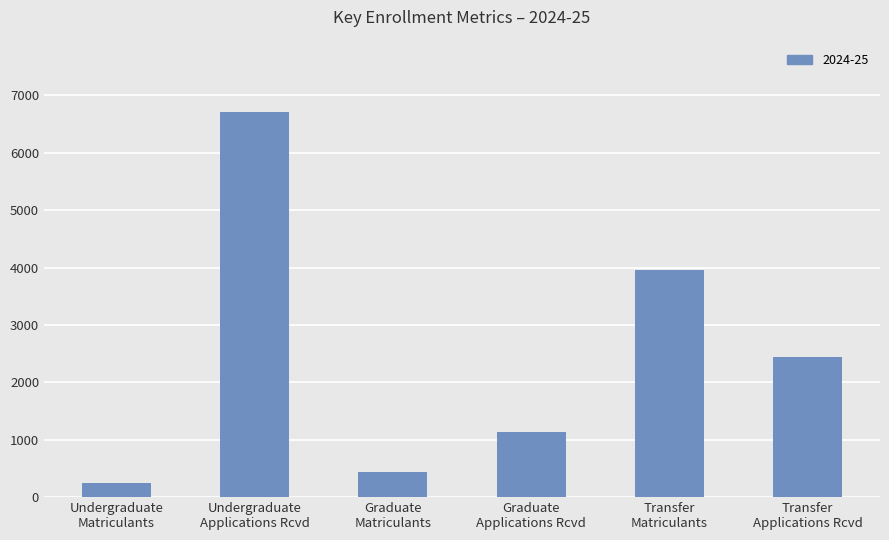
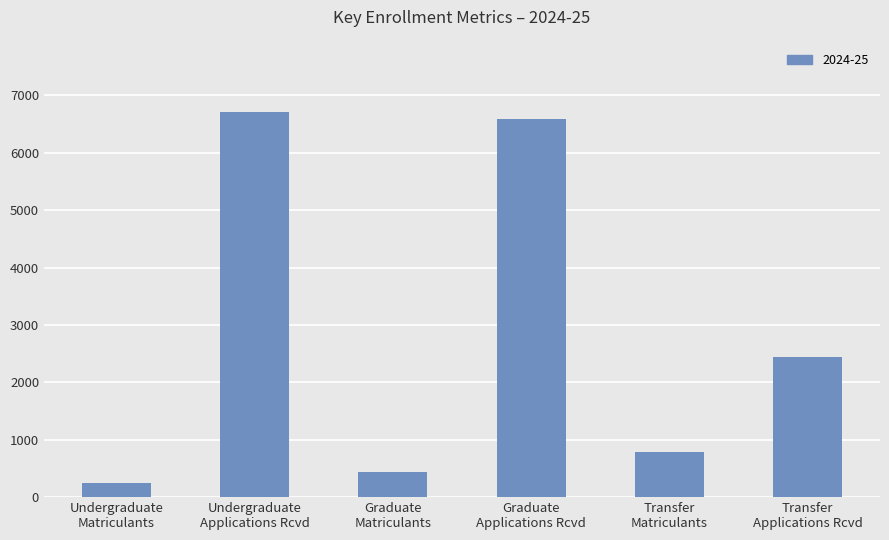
Graduate Applications Rcvd: 1100 -> 6600
Transfer Matriculants: 4000 -> 800
